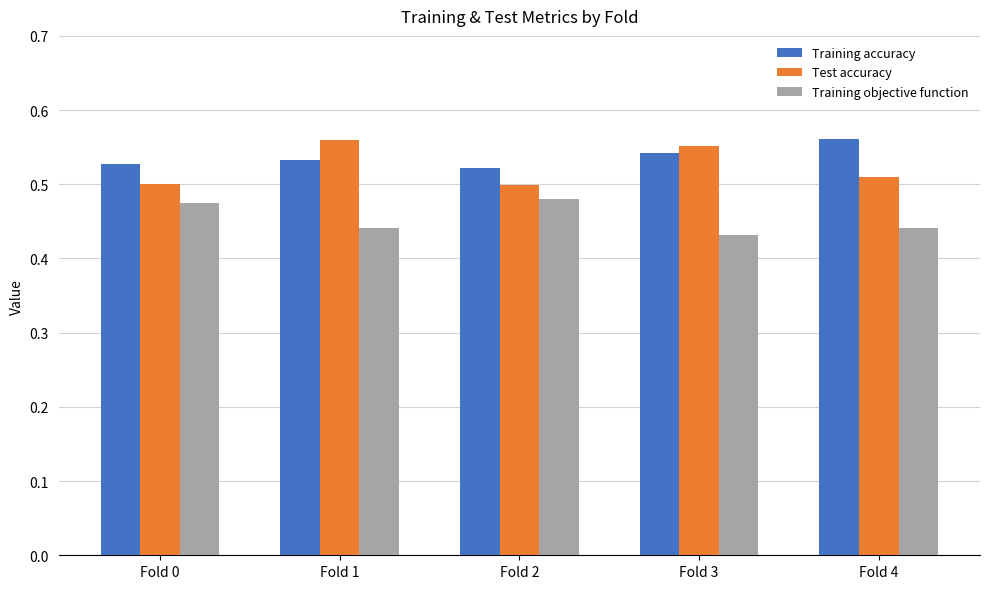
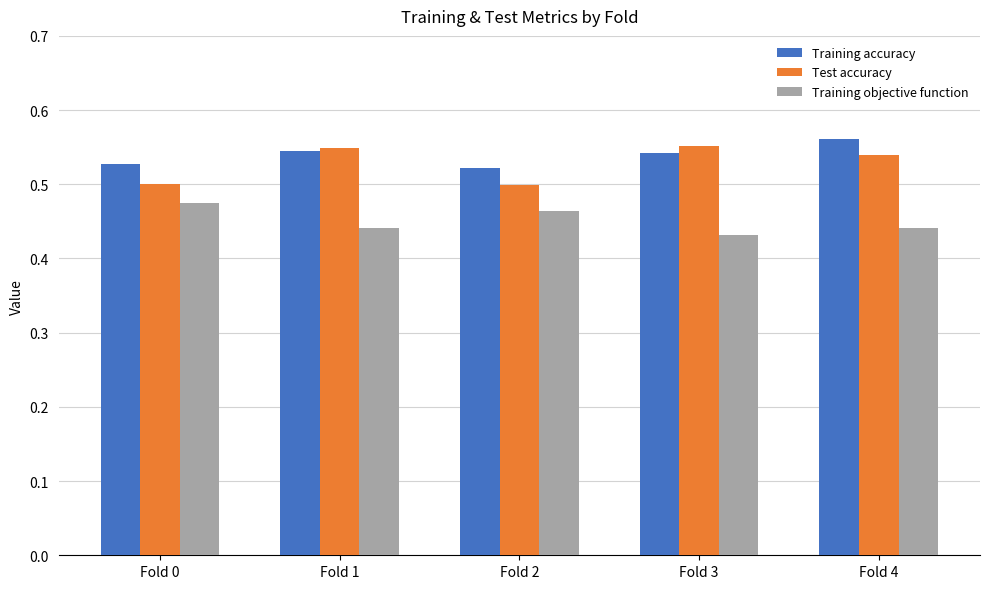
Training accuracy, Fold 1: 0.53 -> 0.54
Test accuracy, Fold 1: 0.56 -> 0.55
Training objective function, Fold 2: 0.48 -> 0.46
Test accuracy, Fold 4: 0.51 -> 0.54
